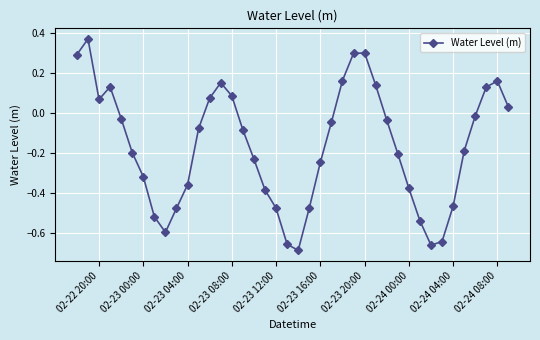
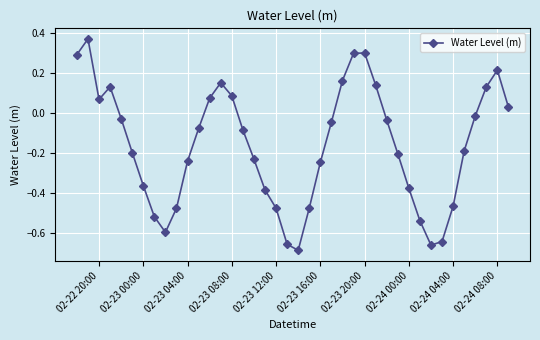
02-23 00:00: -0.32 -> -0.36
02-23 04:00: -0.36 -> -0.24
02-24 08:00: 0.16 -> 0.21
